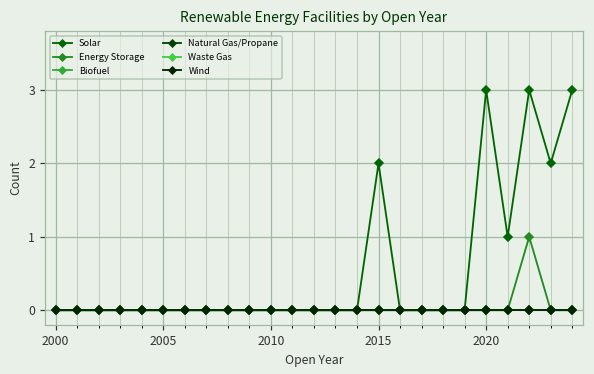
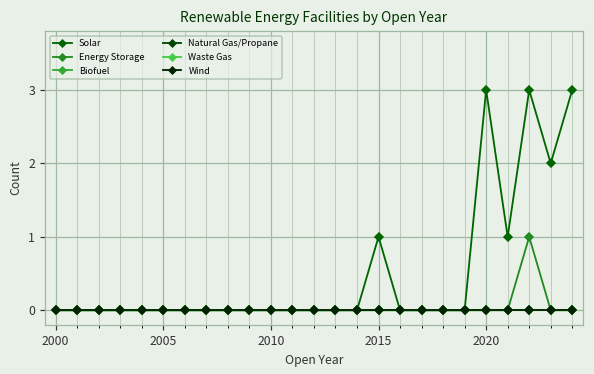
Solar, 2015: 2 -> 1
